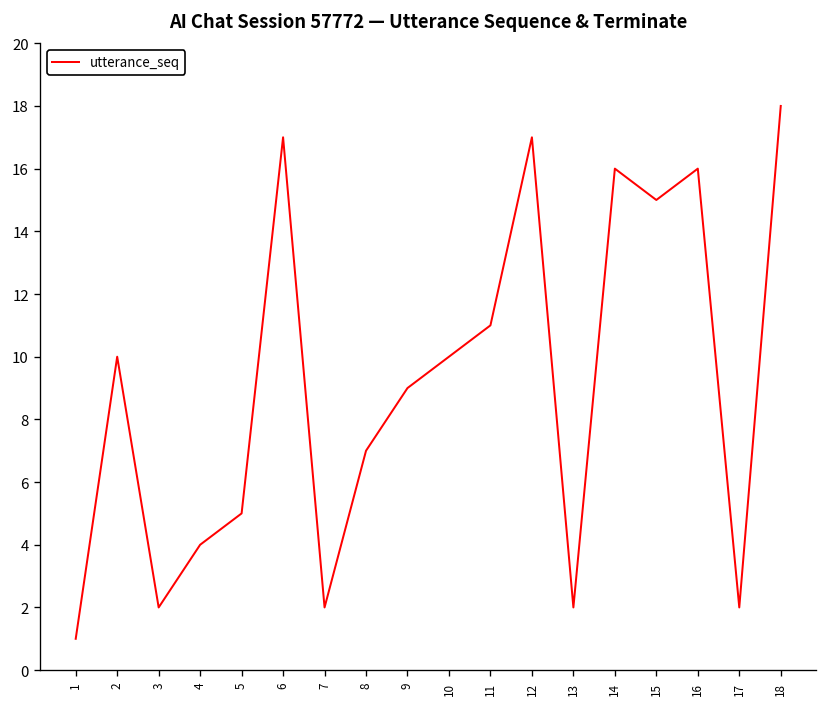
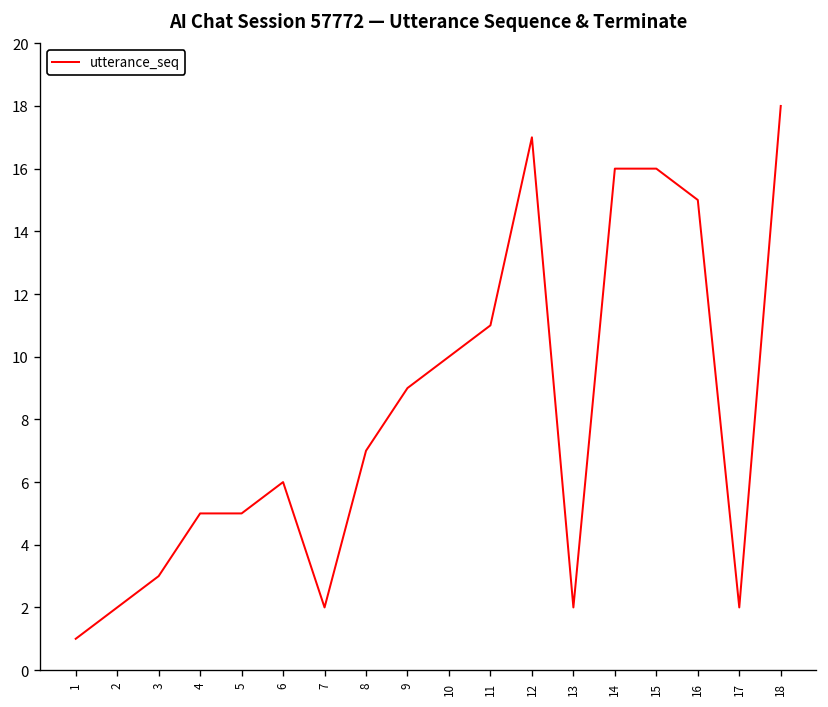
2: 10 -> 2
3: 2 -> 3
4: 4 -> 5
6: 17 -> 6
15: 15 -> 16
16: 16 -> 15
